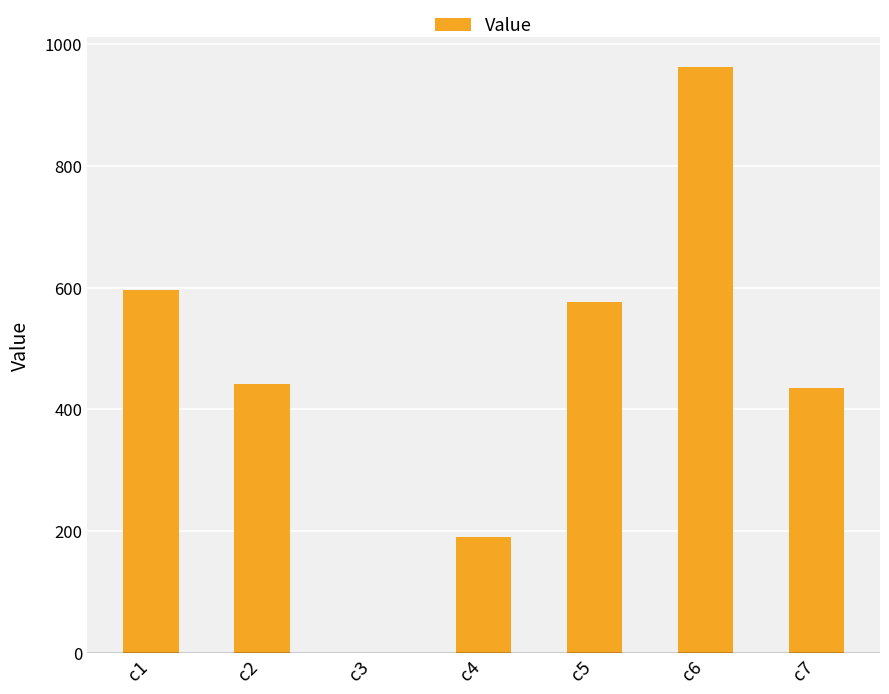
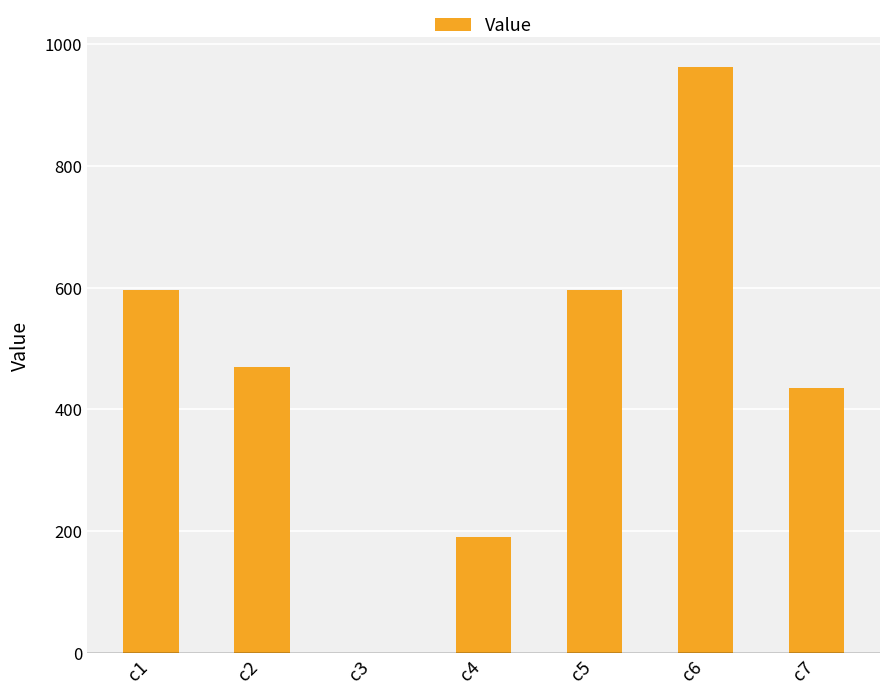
c2: 440 -> 470
c5: 580 -> 600
